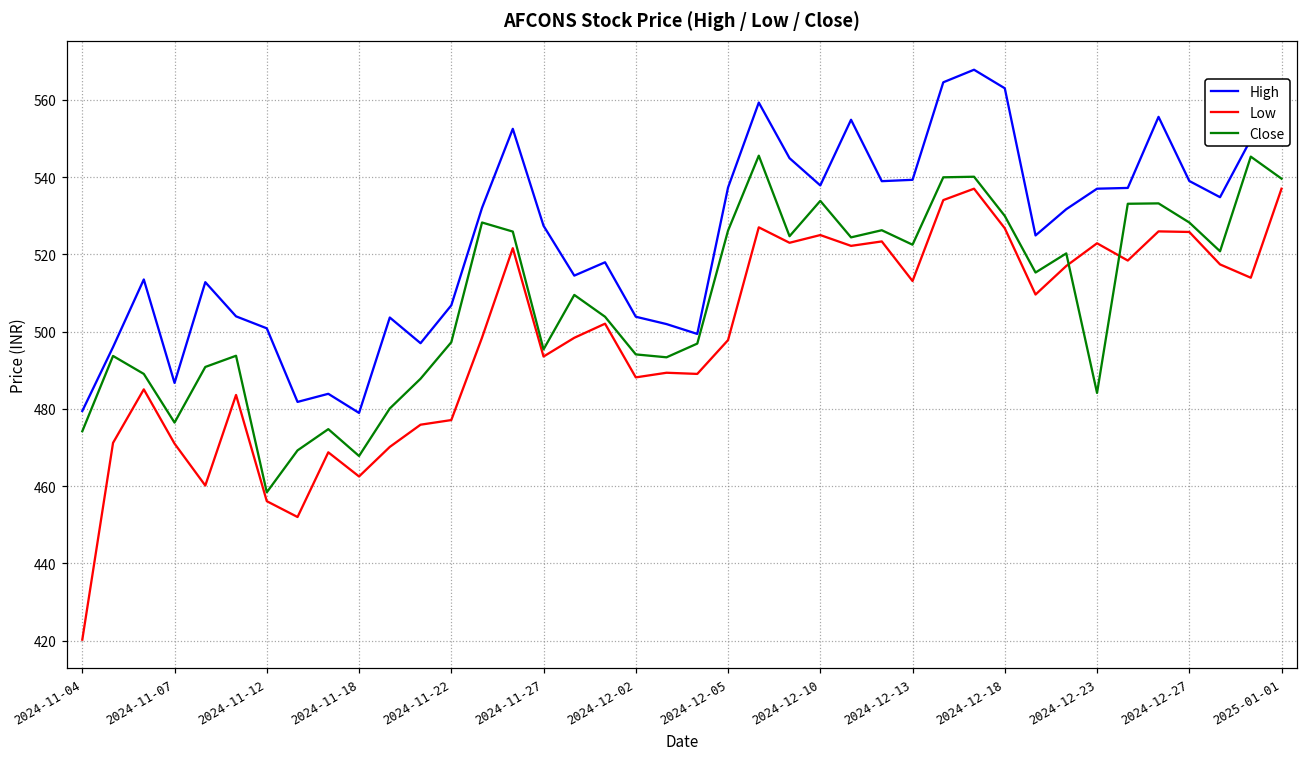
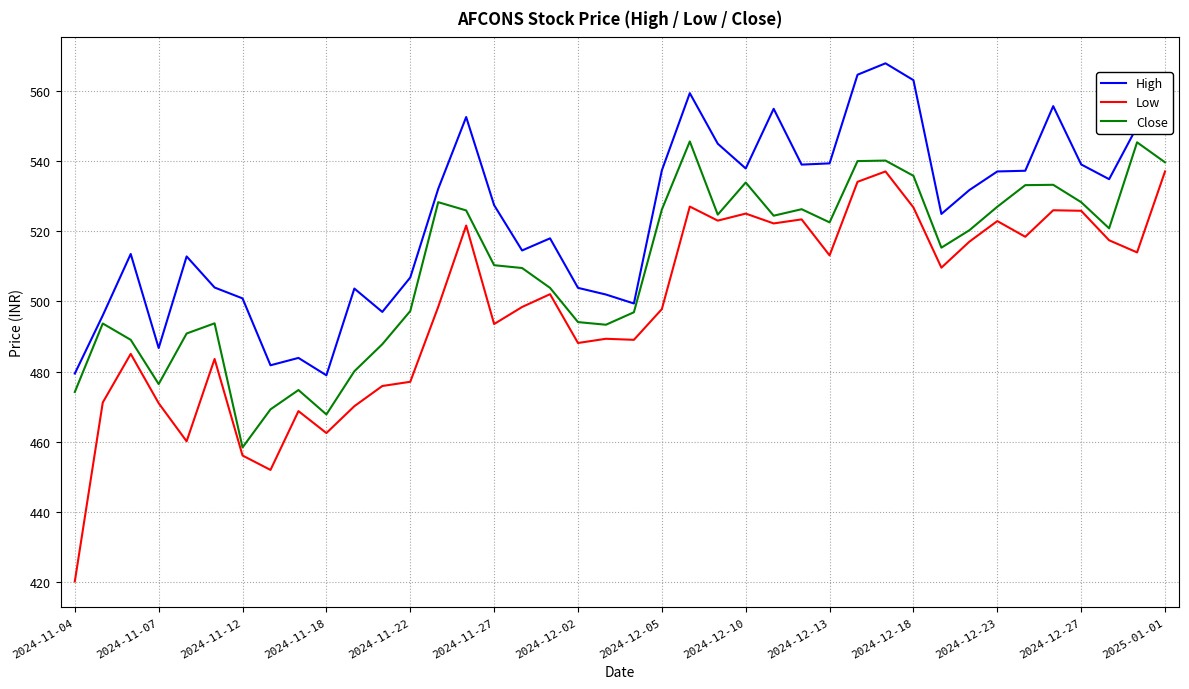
Close, 2024-11-27: 495 -> 510
Close, 2024-12-18: 530 -> 536
Close, 2024-12-23: 484 -> 527
